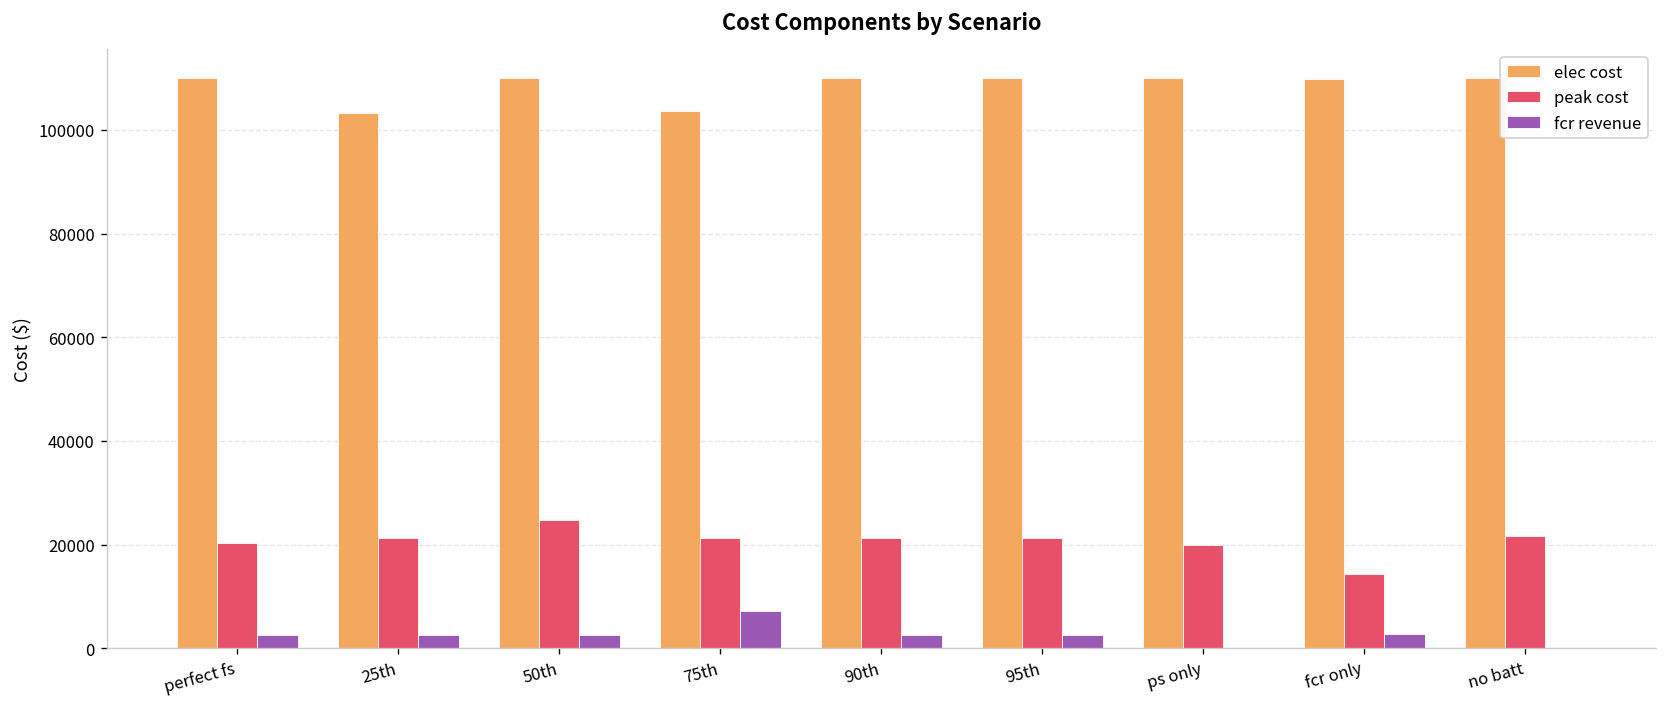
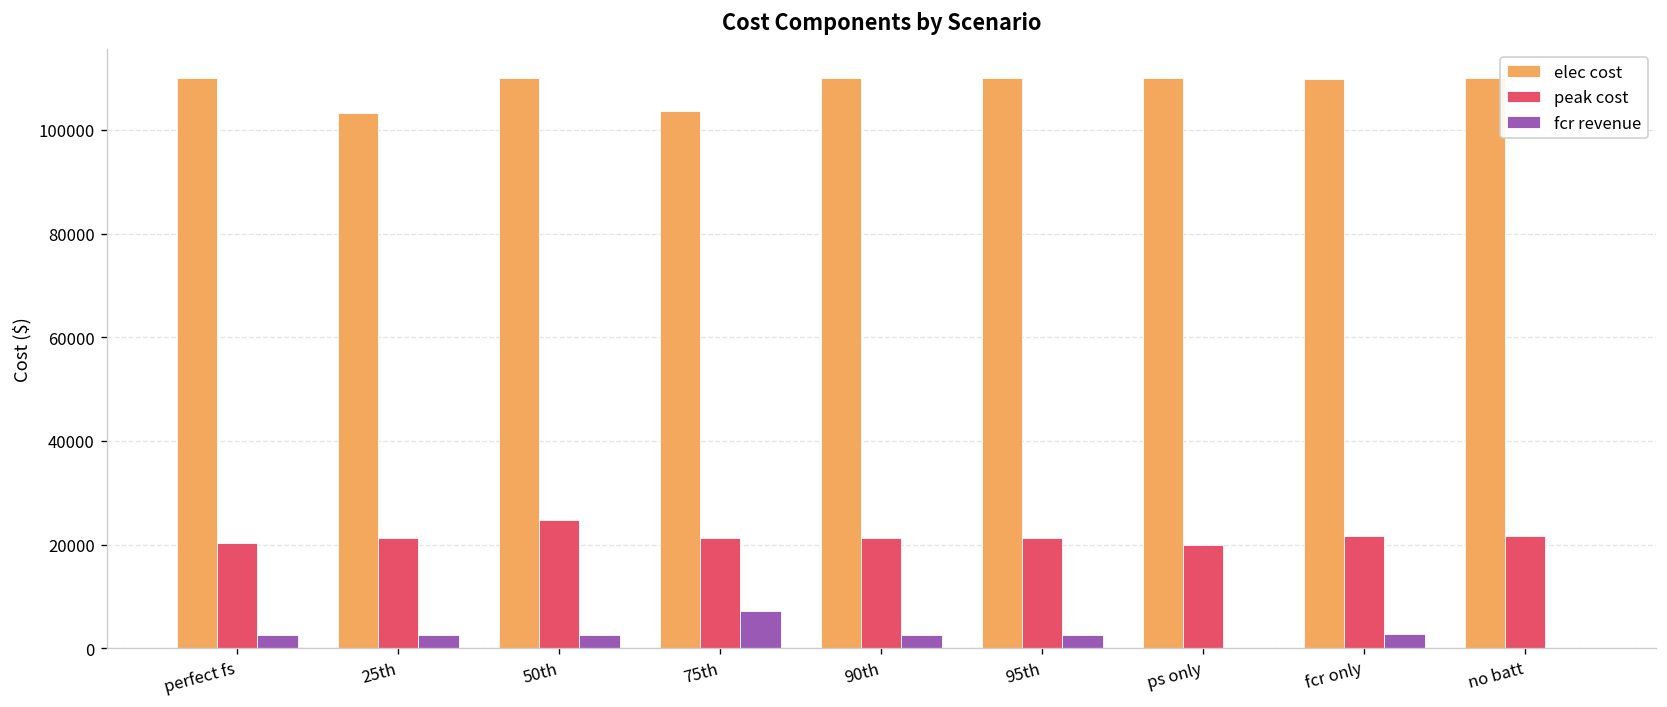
peak cost, fcr only: 14000 -> 22000
